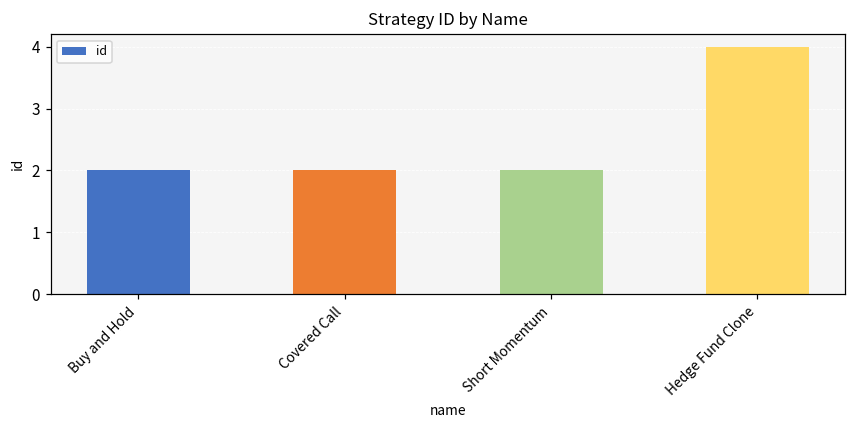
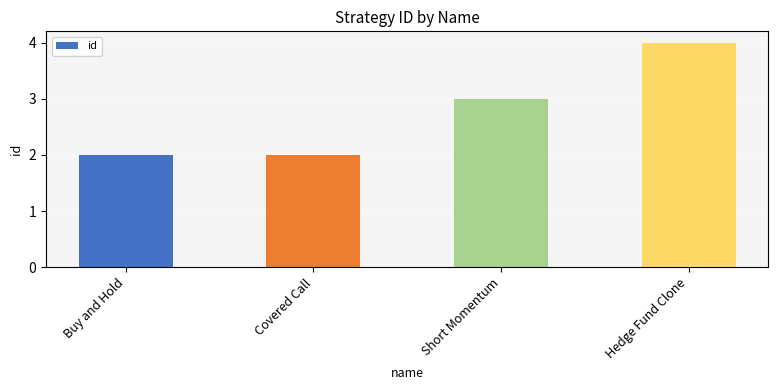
Short Momentum: 2 -> 3
